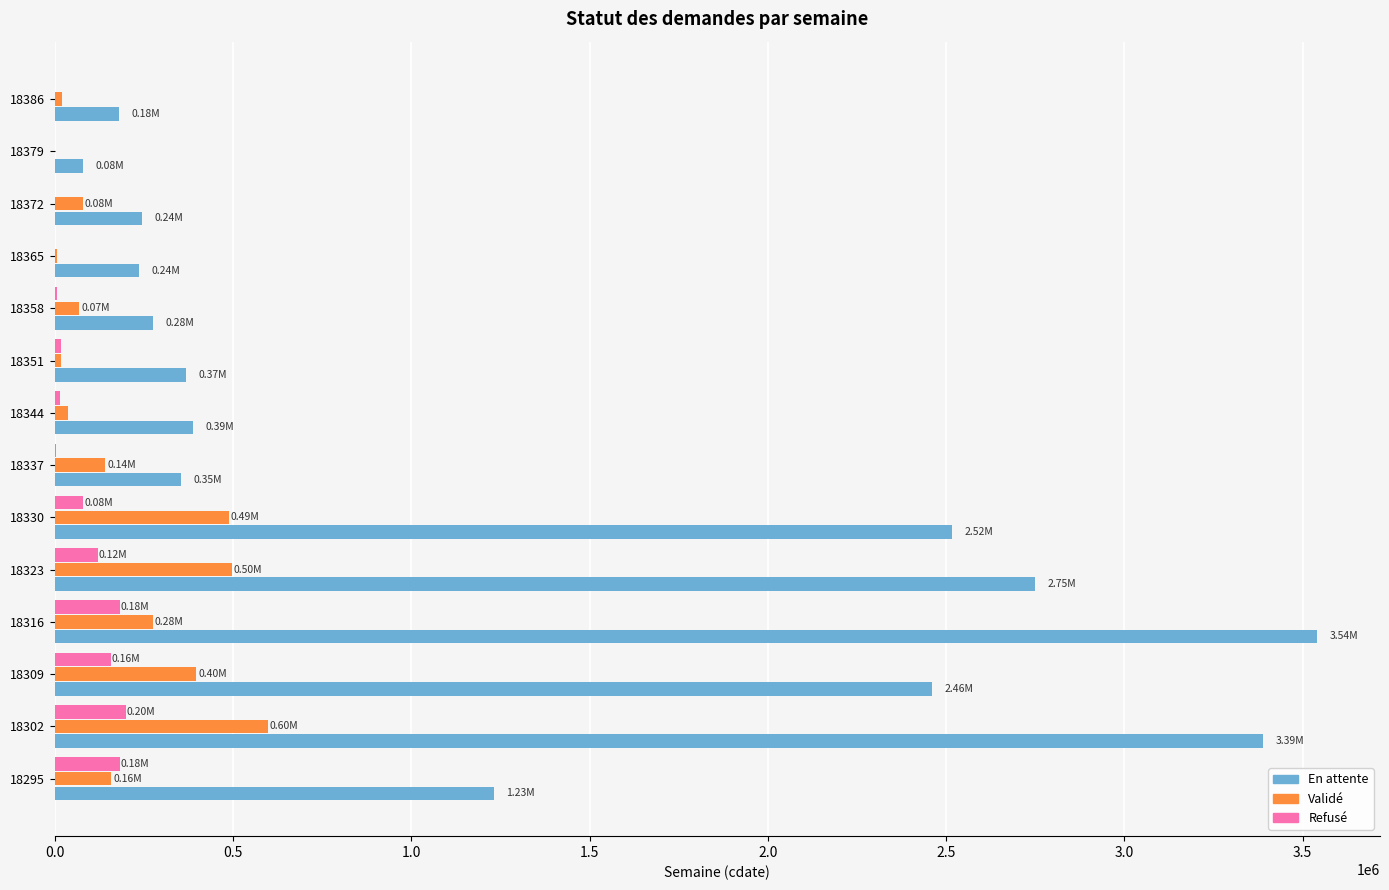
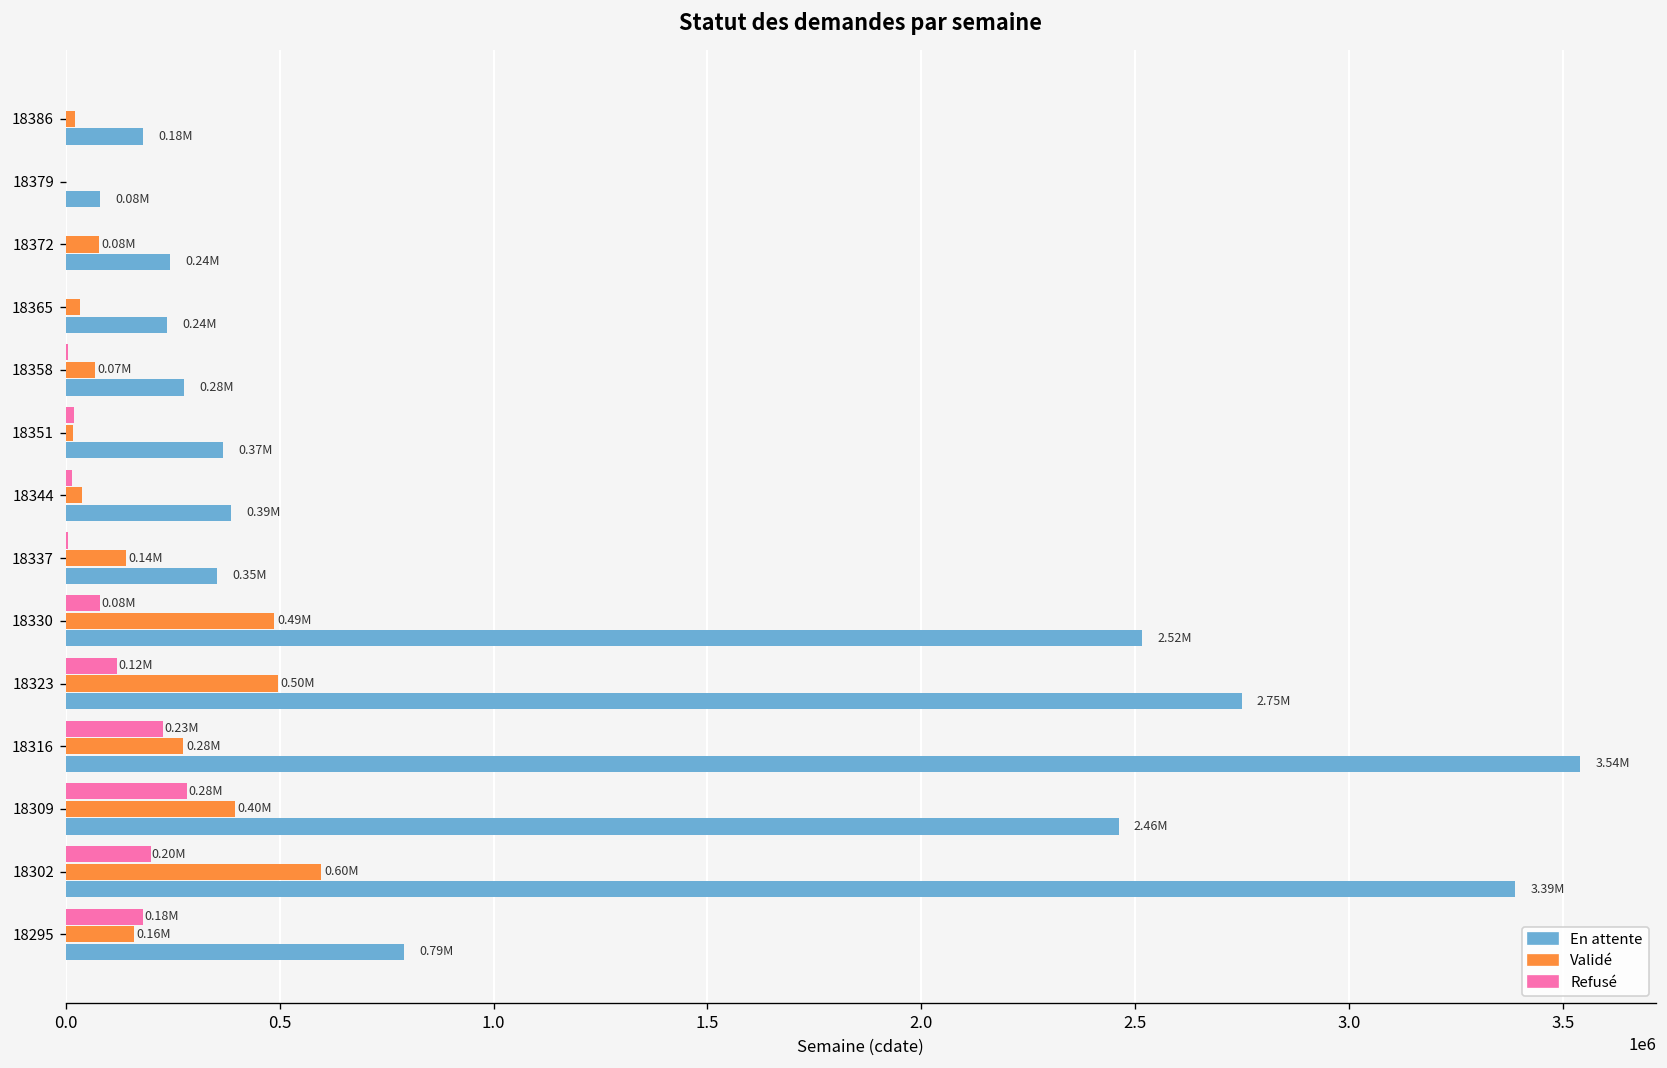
Validé, 18365: 10000 -> 30000
Refusé, 18316: 0.18M -> 0.23M
Refusé, 18309: 0.16M -> 0.28M
En attente, 18295: 1.23M -> 0.79M
